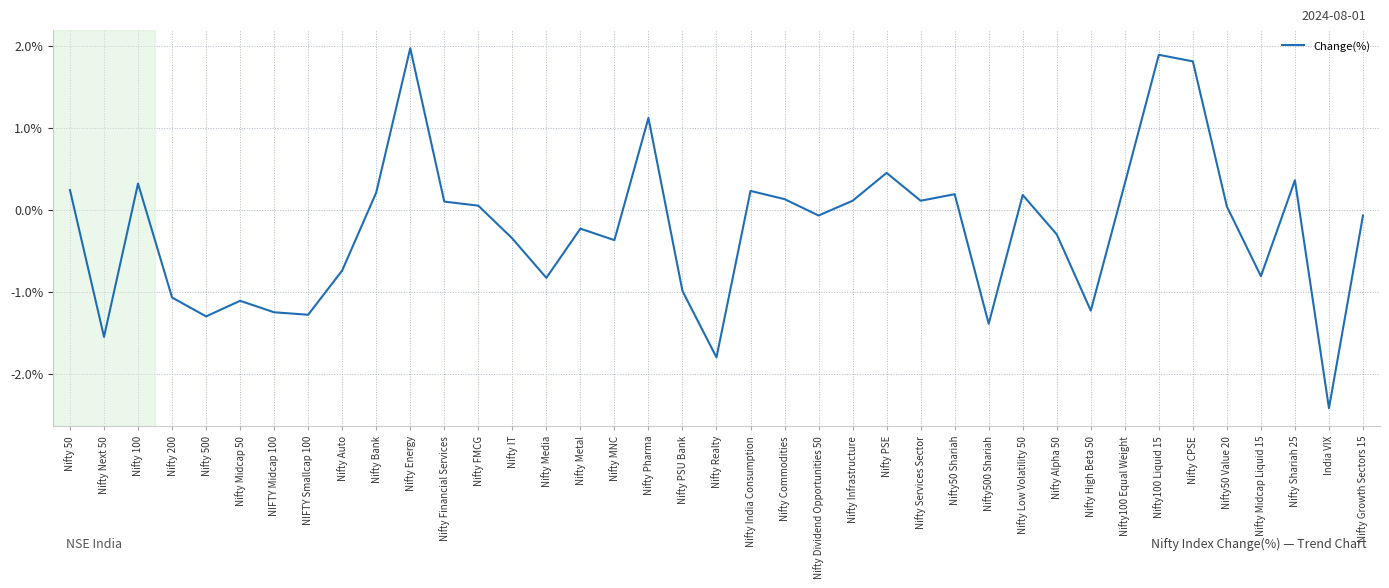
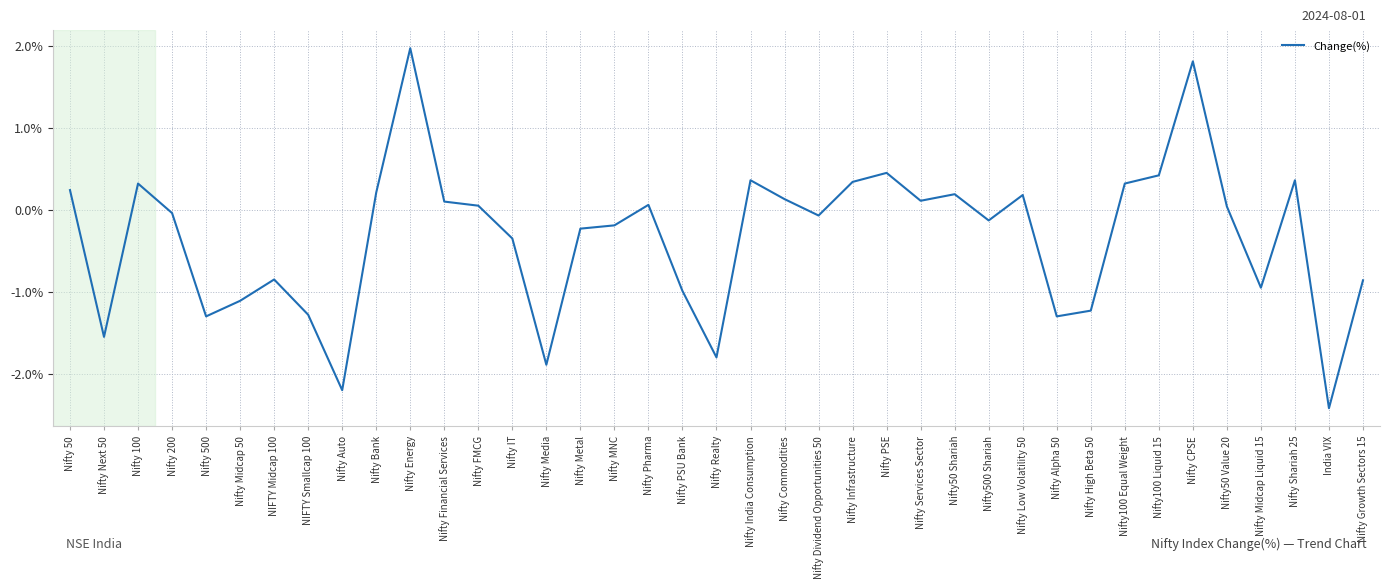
Nifty 200: -1.1% -> 0.0%
NIFTY Midcap 100: -1.3% -> -0.9%
Nifty Auto: -0.7% -> -2.2%
Nifty Media: -0.8% -> -1.9%
Nifty MNC: -0.4% -> -0.2%
Nifty Pharma: 1.1% -> 0.1%
Nifty India Consumption: 0.2% -> 0.4%
Nifty Infrastructure: 0.1% -> 0.3%
Nifty500 Shariah: -1.4% -> -0.1%
Nifty Alpha 50: -0.3% -> -1.3%
Nifty100 Liquid 15: 1.9% -> 0.4%
Nifty Midcap Liquid 15: -0.8% -> -1.0%
Nifty Growth Sectors 15: -0.1% -> -0.9%
